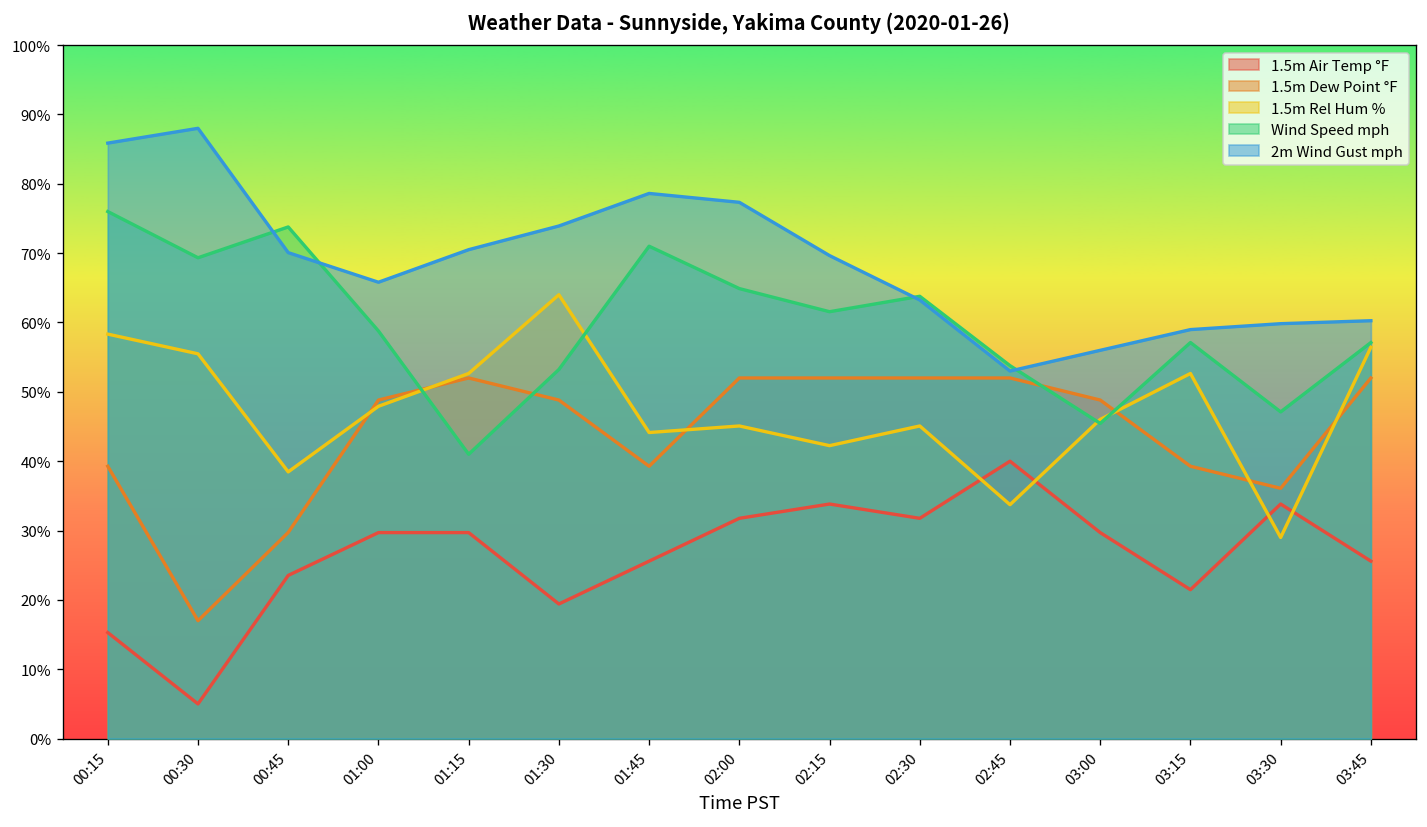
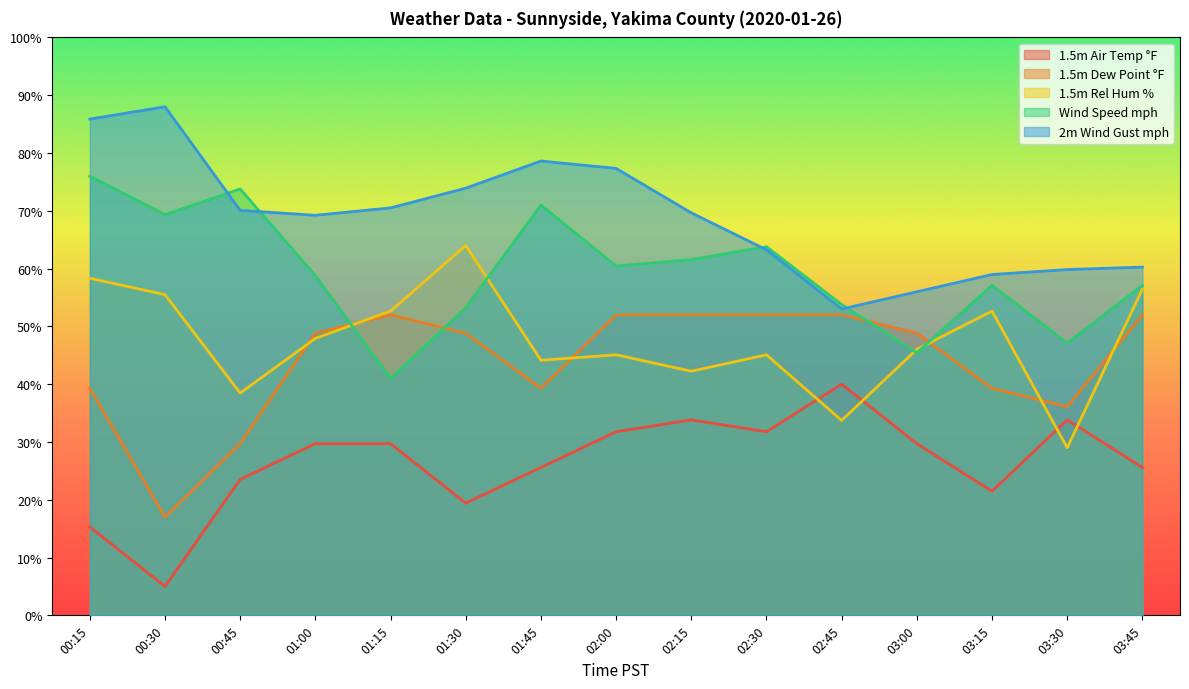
2m Wind Gust mph, 01:00: 66% -> 69%
Wind Speed mph, 02:00: 65% -> 60%
